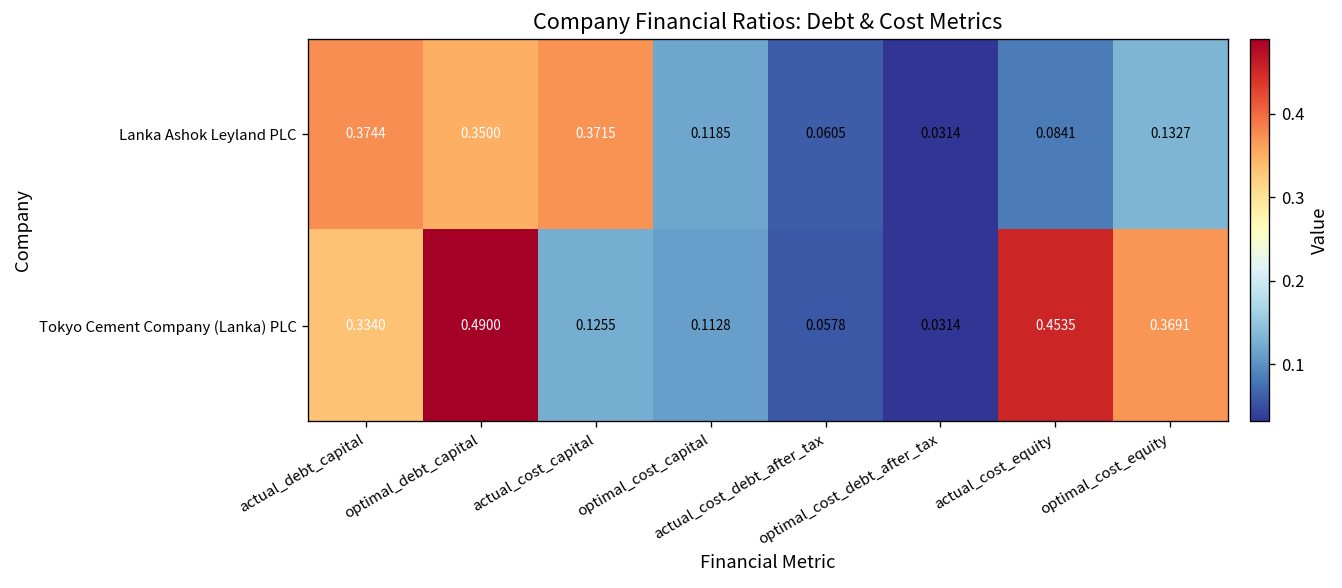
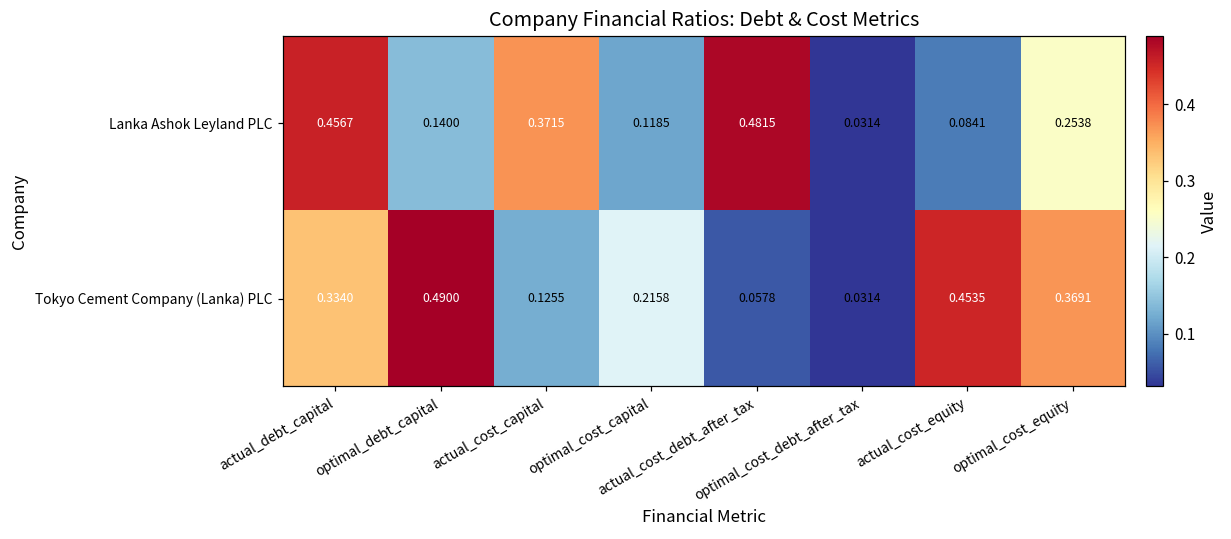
Lanka Ashok Leyland PLC, actual_debt_capital: 0.3744 -> 0.4567
Lanka Ashok Leyland PLC, optimal_debt_capital: 0.3500 -> 0.1400
Lanka Ashok Leyland PLC, actual_cost_debt_after_tax: 0.0605 -> 0.4815
Lanka Ashok Leyland PLC, optimal_cost_equity: 0.1327 -> 0.2538
Tokyo Cement Company (Lanka) PLC, optimal_cost_capital: 0.1128 -> 0.2158
